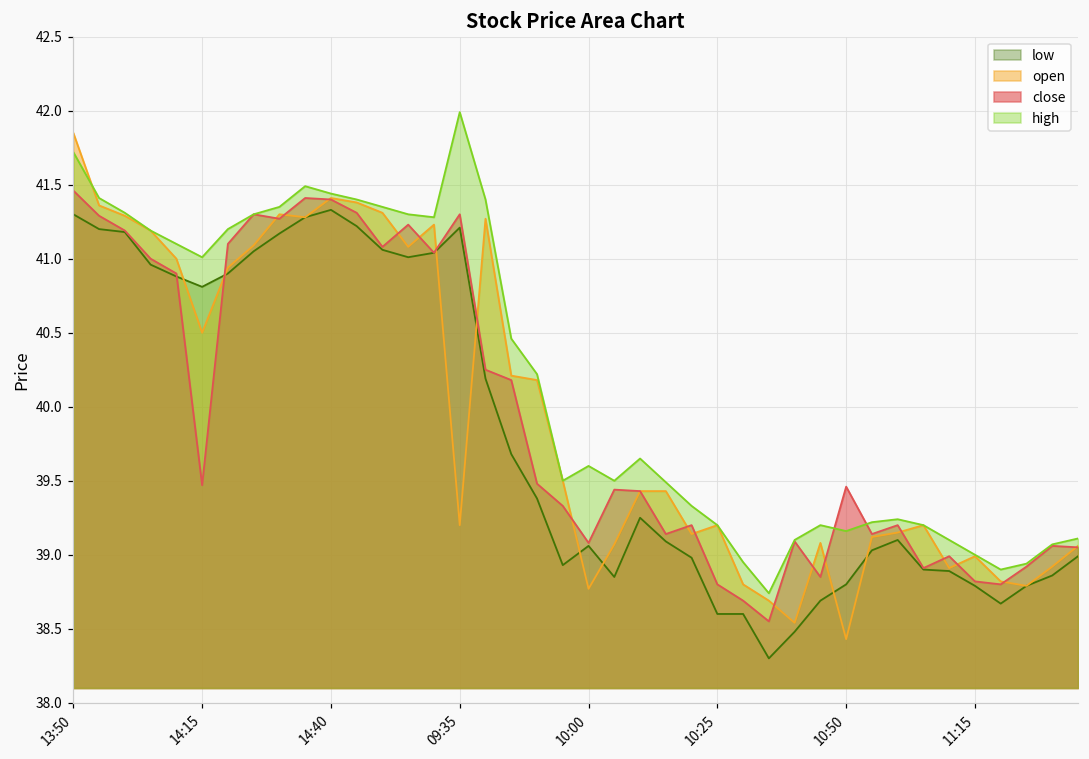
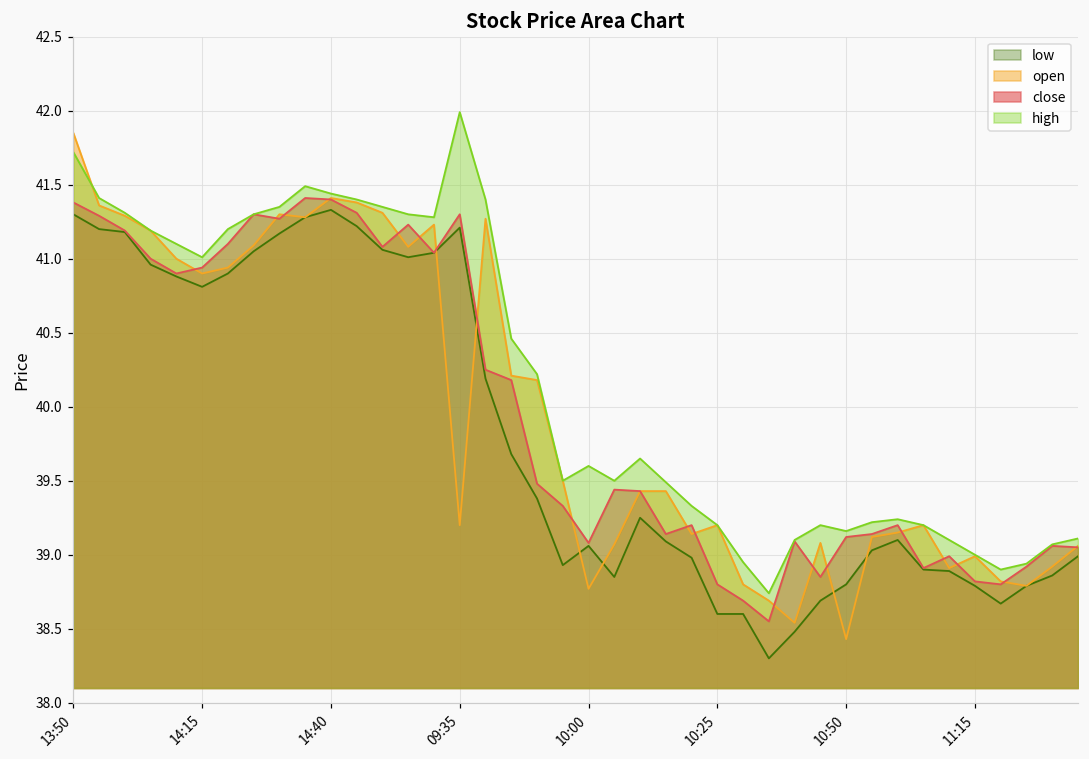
close, 13:50: 41.46 -> 41.38
open, 14:15: 40.5 -> 40.9
close, 14:15: 39.47 -> 40.94
close, 10:50: 39.46 -> 39.12
